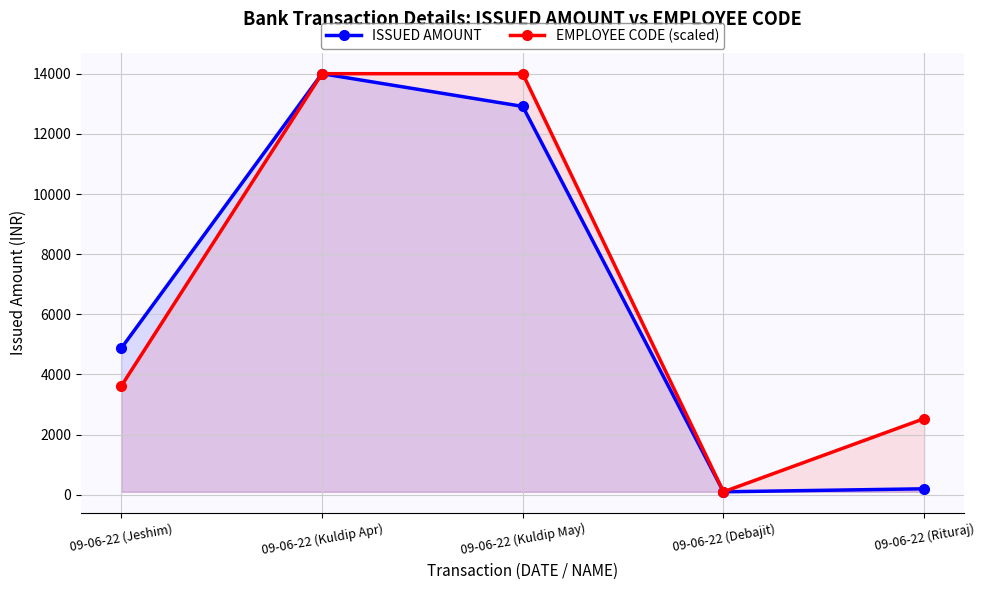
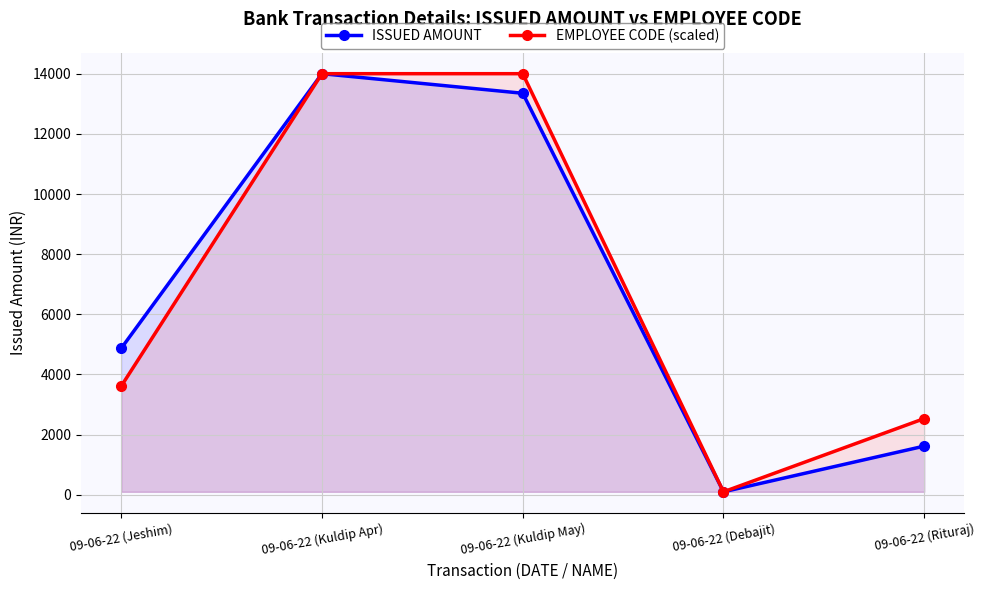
ISSUED AMOUNT, 09-06-22 (Kuldip May): 12900 -> 13300
ISSUED AMOUNT, 09-06-22 (Rituraj): 200 -> 1600
